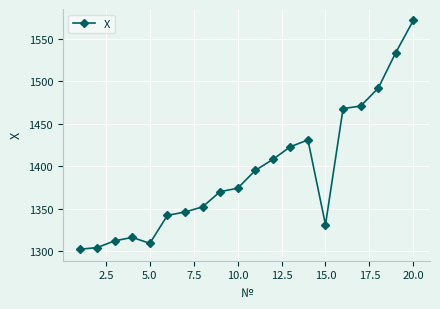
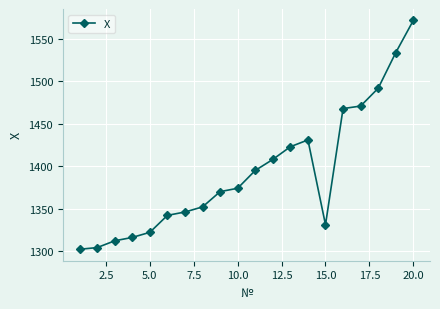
5.0: 1310 -> 1320
